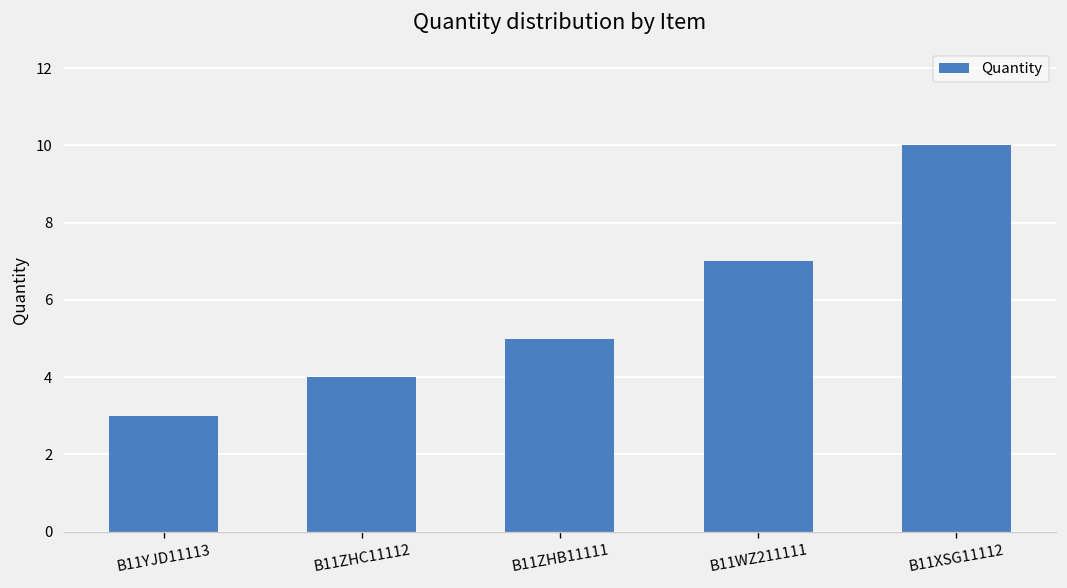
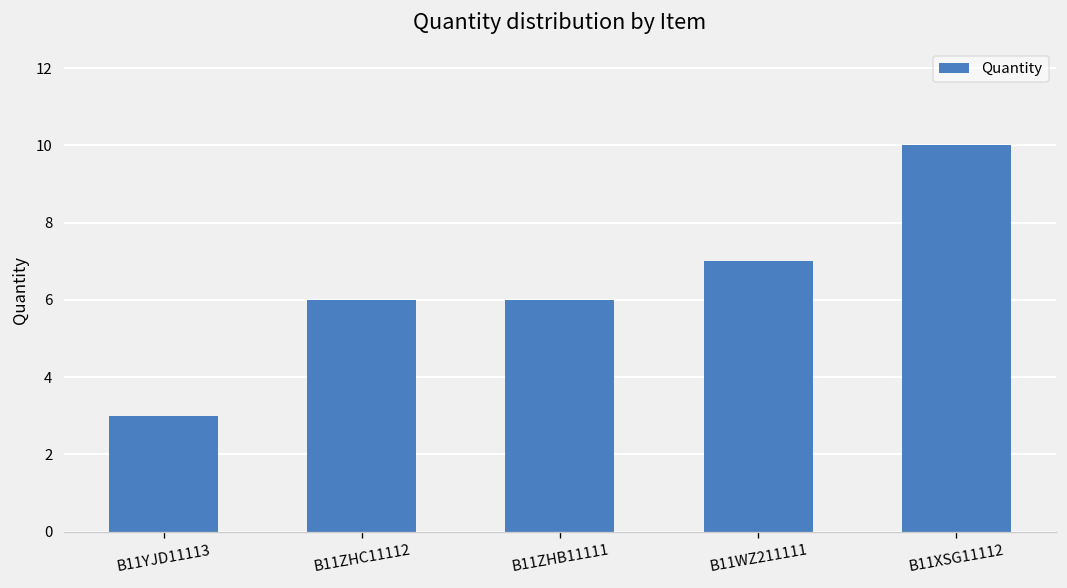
B11ZHC11112: 4 -> 6
B11ZHB11111: 5 -> 6
